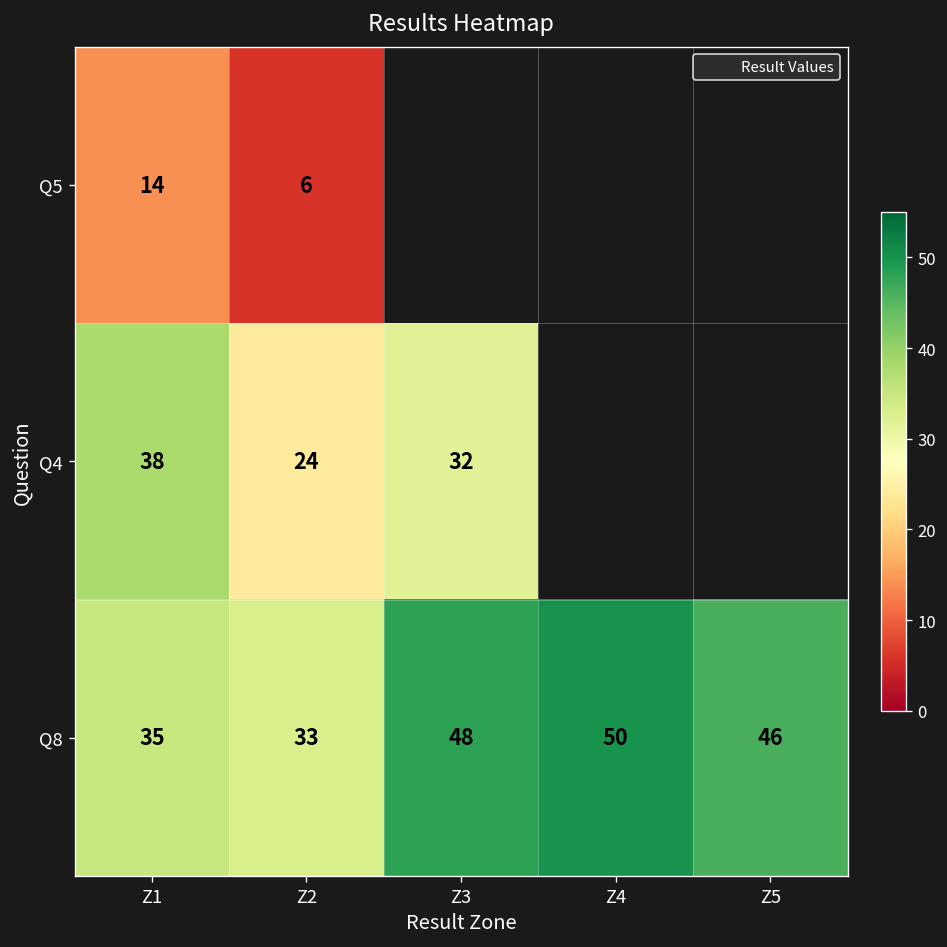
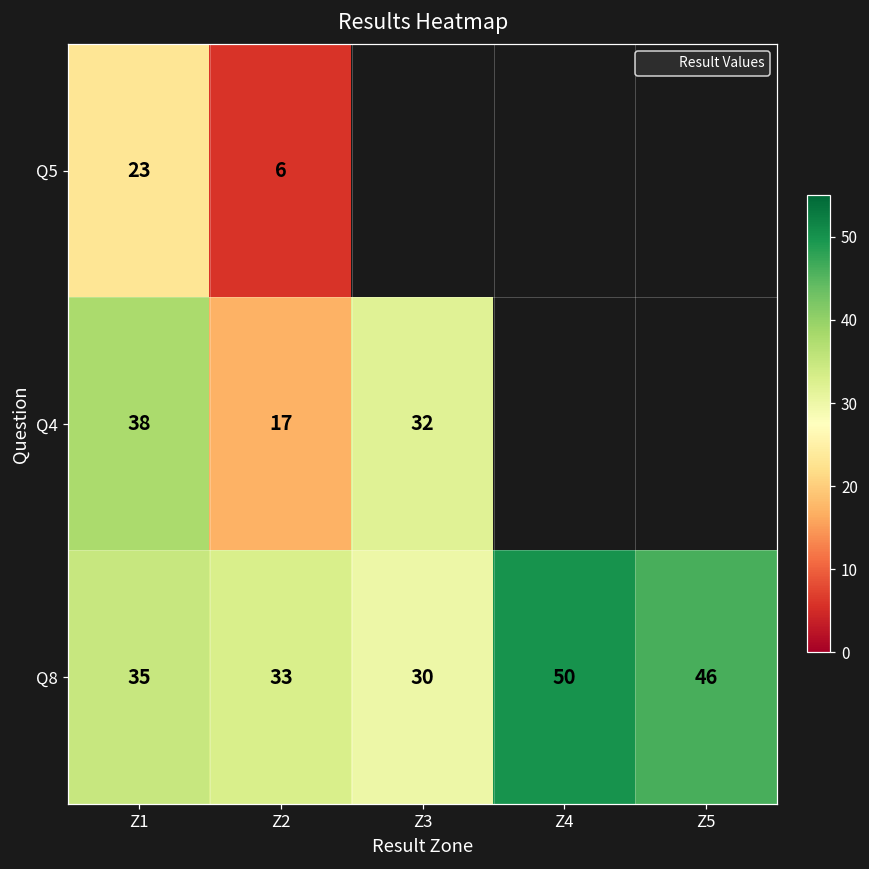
Q5, Z1: 14 -> 23
Q4, Z2: 24 -> 17
Q8, Z3: 48 -> 30
